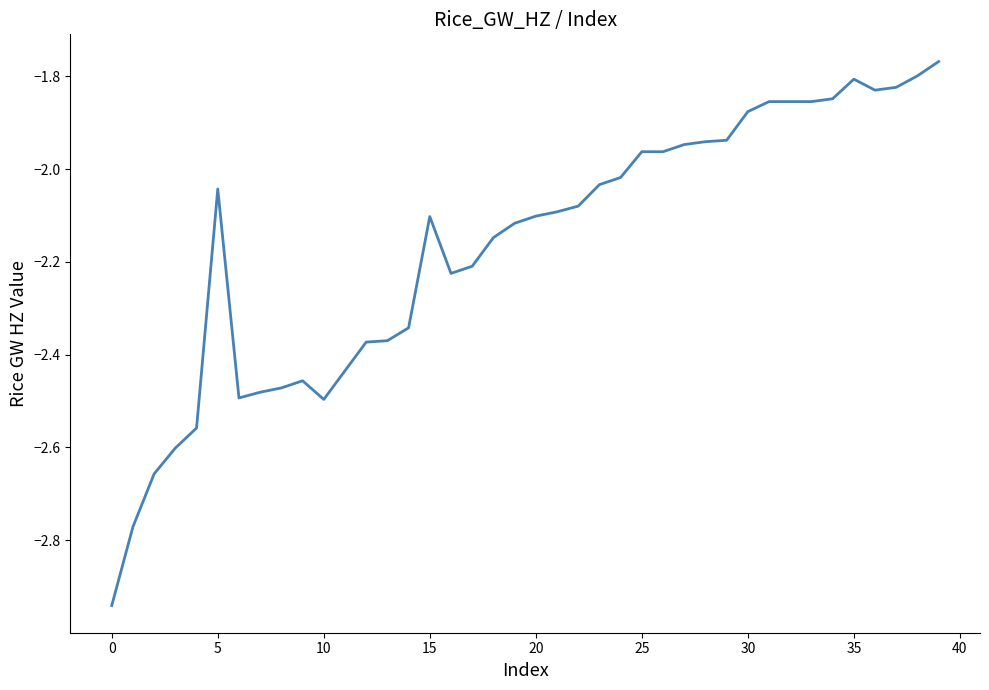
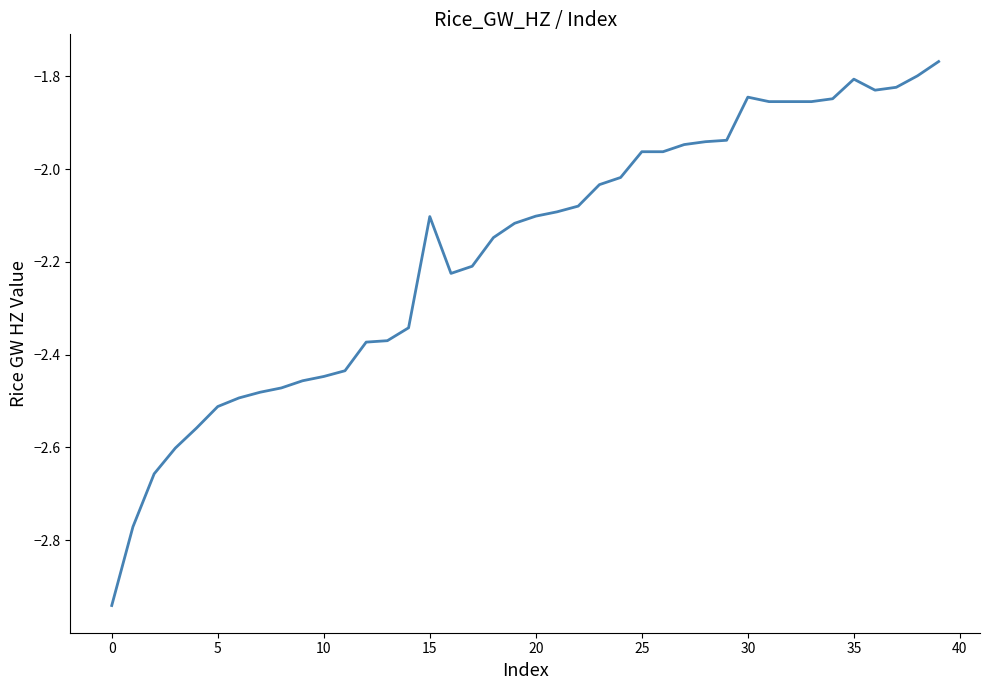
5: -2.04 -> -2.51
10: -2.50 -> -2.45
30: -1.88 -> -1.85
